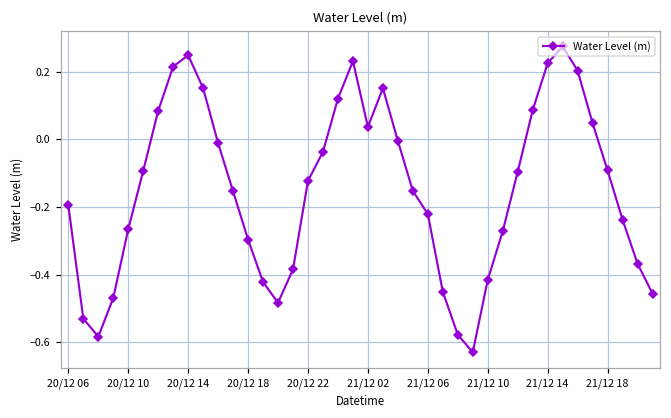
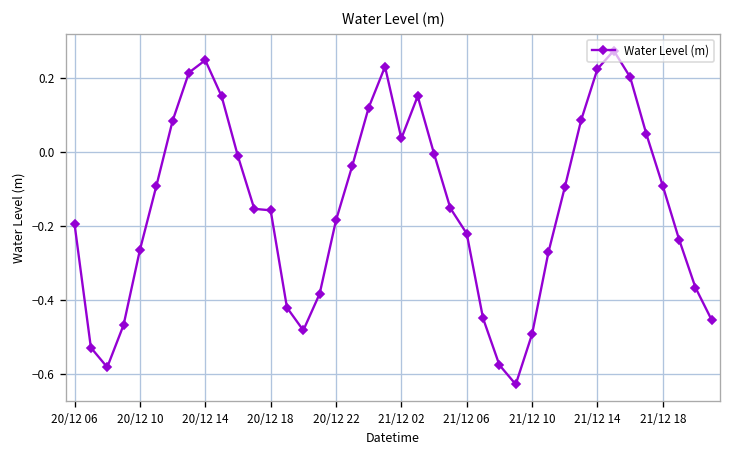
20/12 18: -0.30 -> -0.16
20/12 22: -0.12 -> -0.19
21/12 10: -0.42 -> -0.49
